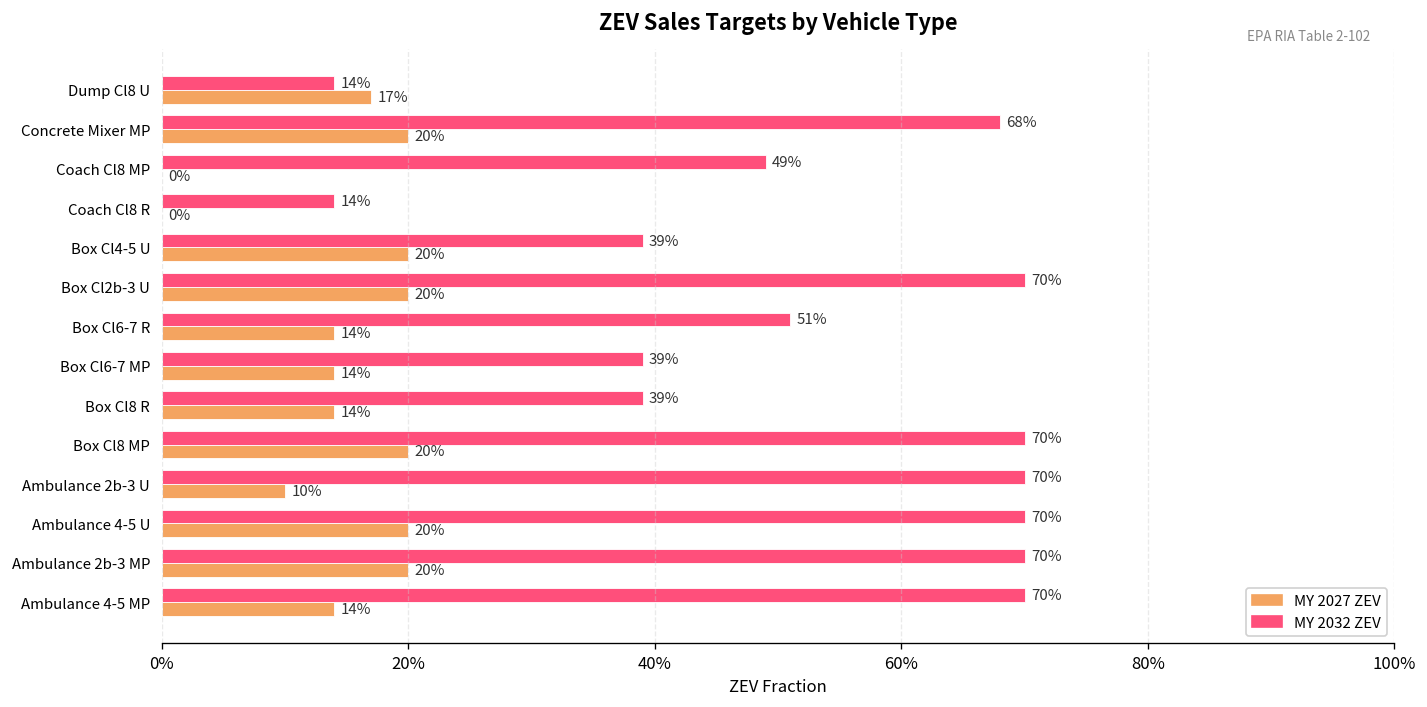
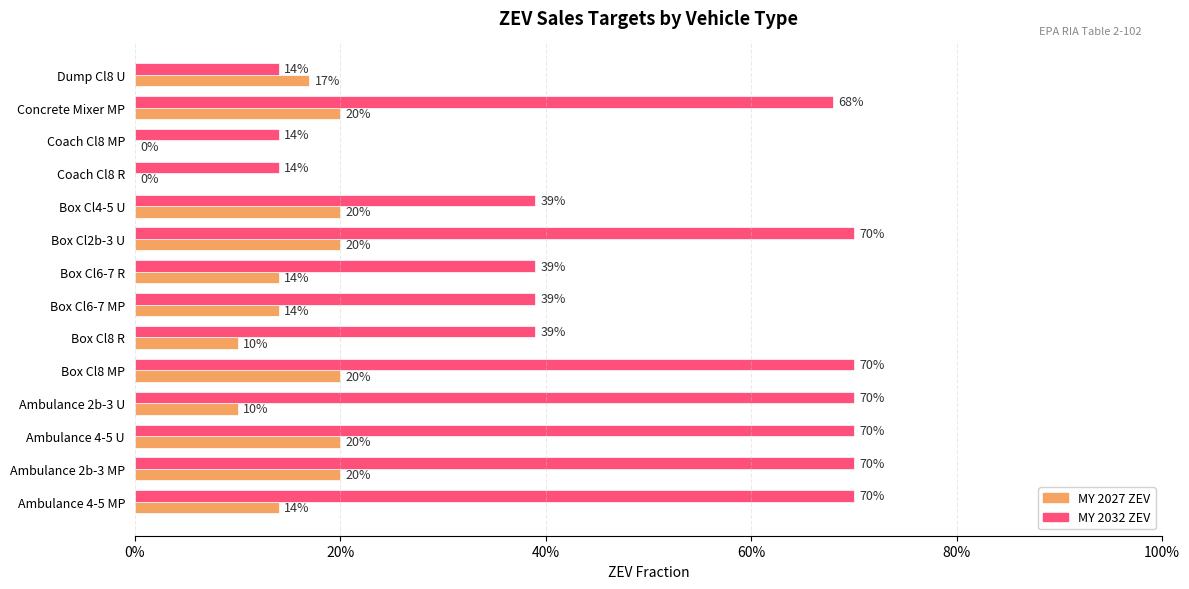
MY 2032 ZEV, Coach Cl8 MP: 49% -> 14%
MY 2032 ZEV, Box Cl6-7 R: 51% -> 39%
MY 2027 ZEV, Box Cl8 R: 14% -> 10%
